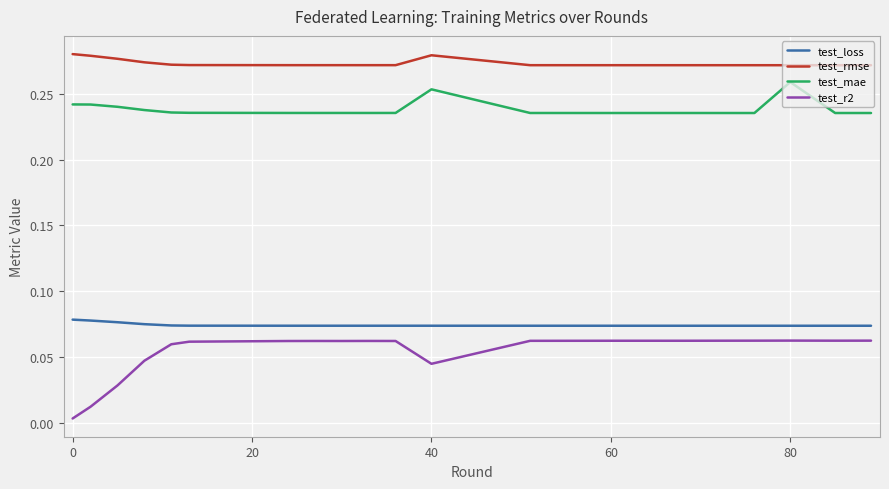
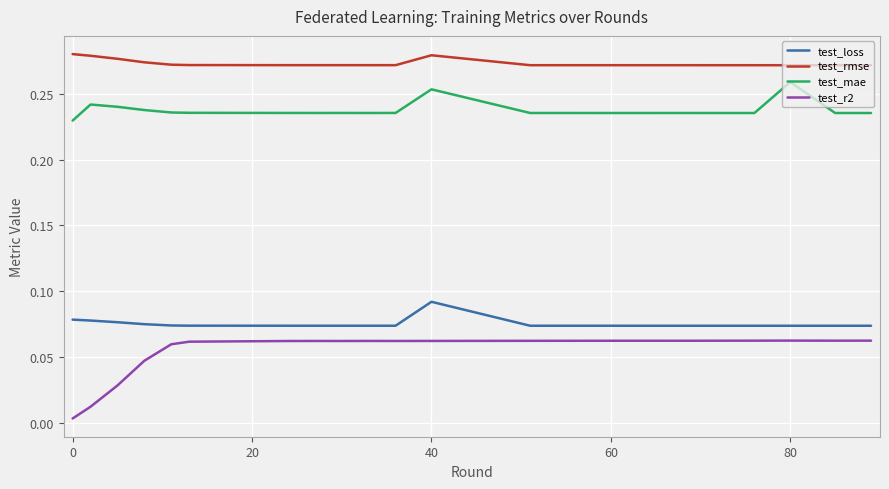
test_mae, 0: 0.242 -> 0.230
test_loss, 40: 0.074 -> 0.092
test_r2, 40: 0.045 -> 0.062
